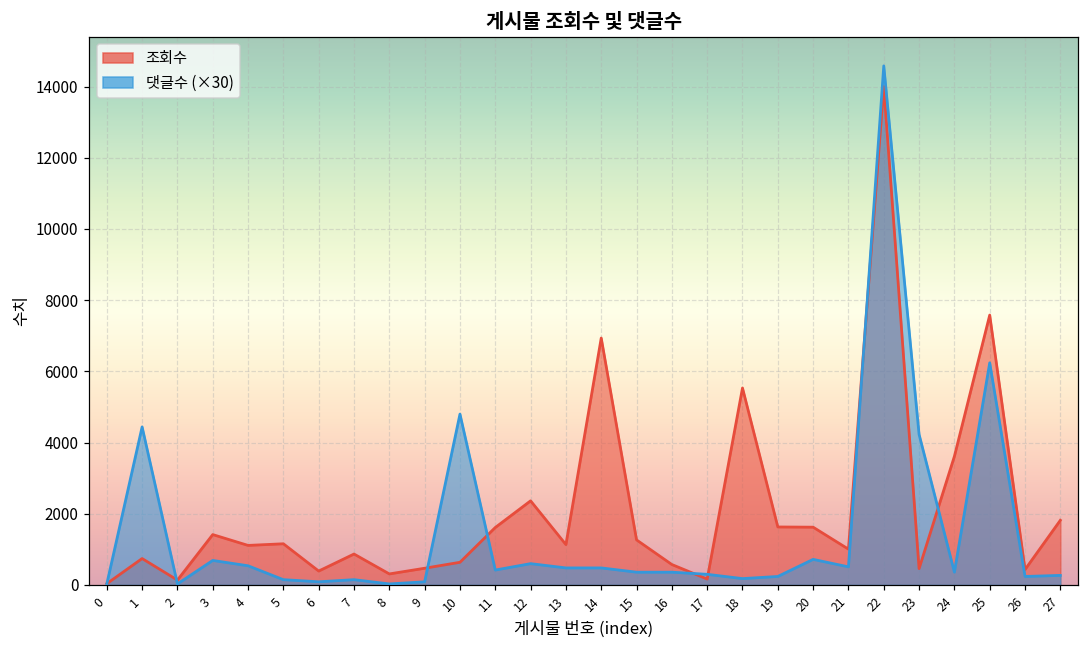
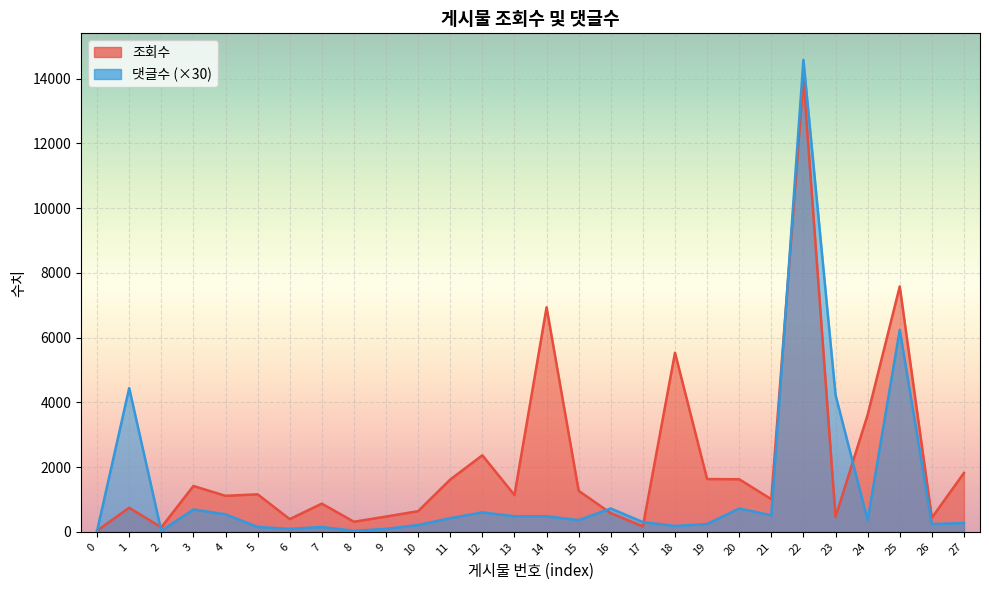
댓글수 (×30), 10: 4800 -> 200
댓글수 (×30), 16: 400 -> 700
